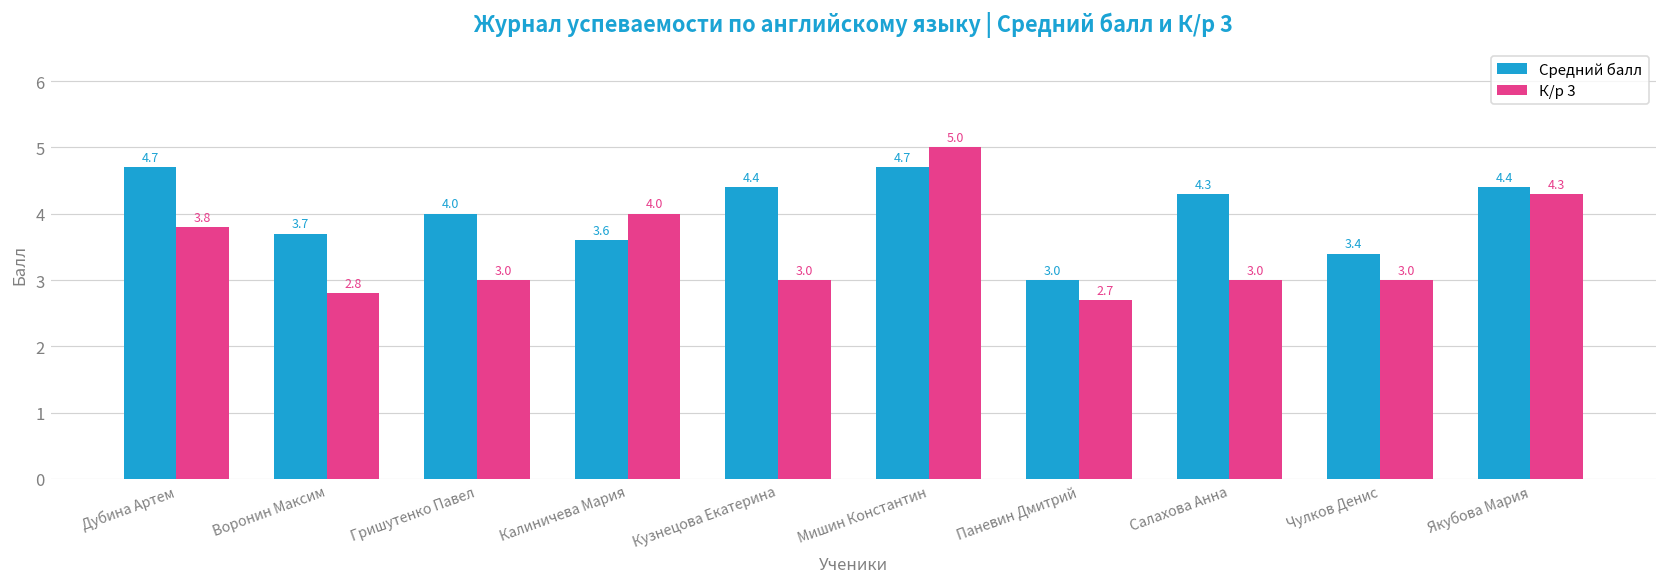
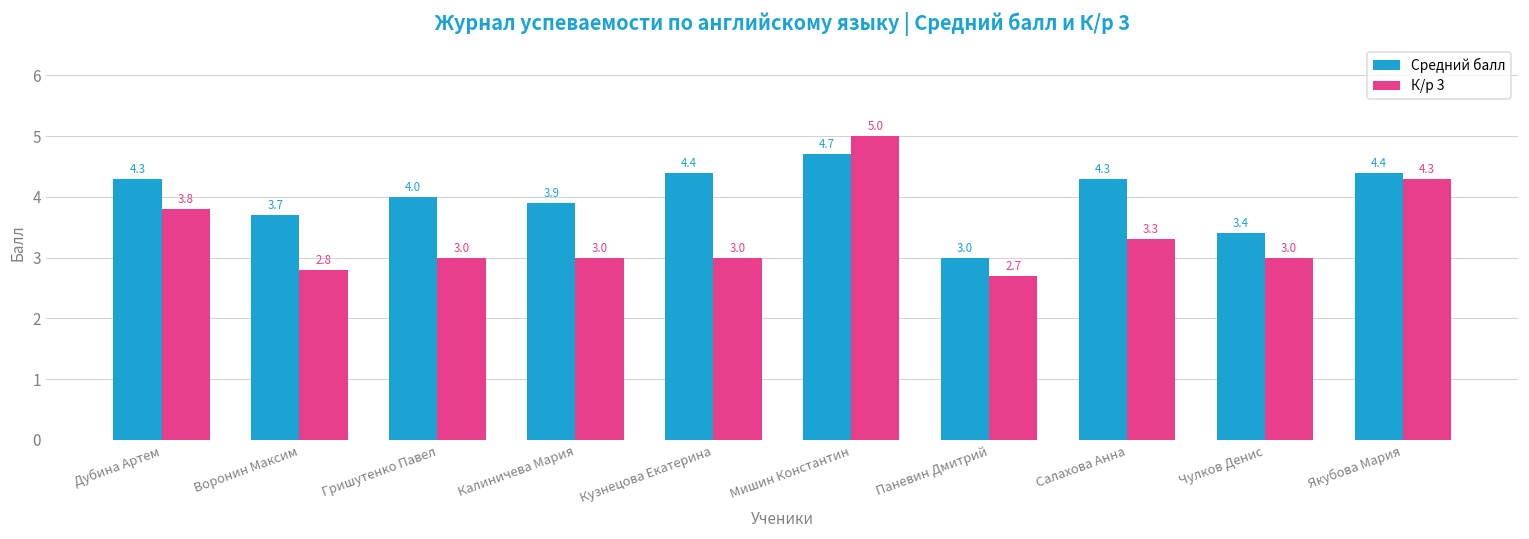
Средний балл, Дубина Артем: 4.7 -> 4.3
Средний балл, Калиничева Мария: 3.6 -> 3.9
К/р 3, Калиничева Мария: 4.0 -> 3.0
К/р 3, Салахова Анна: 3.0 -> 3.3
